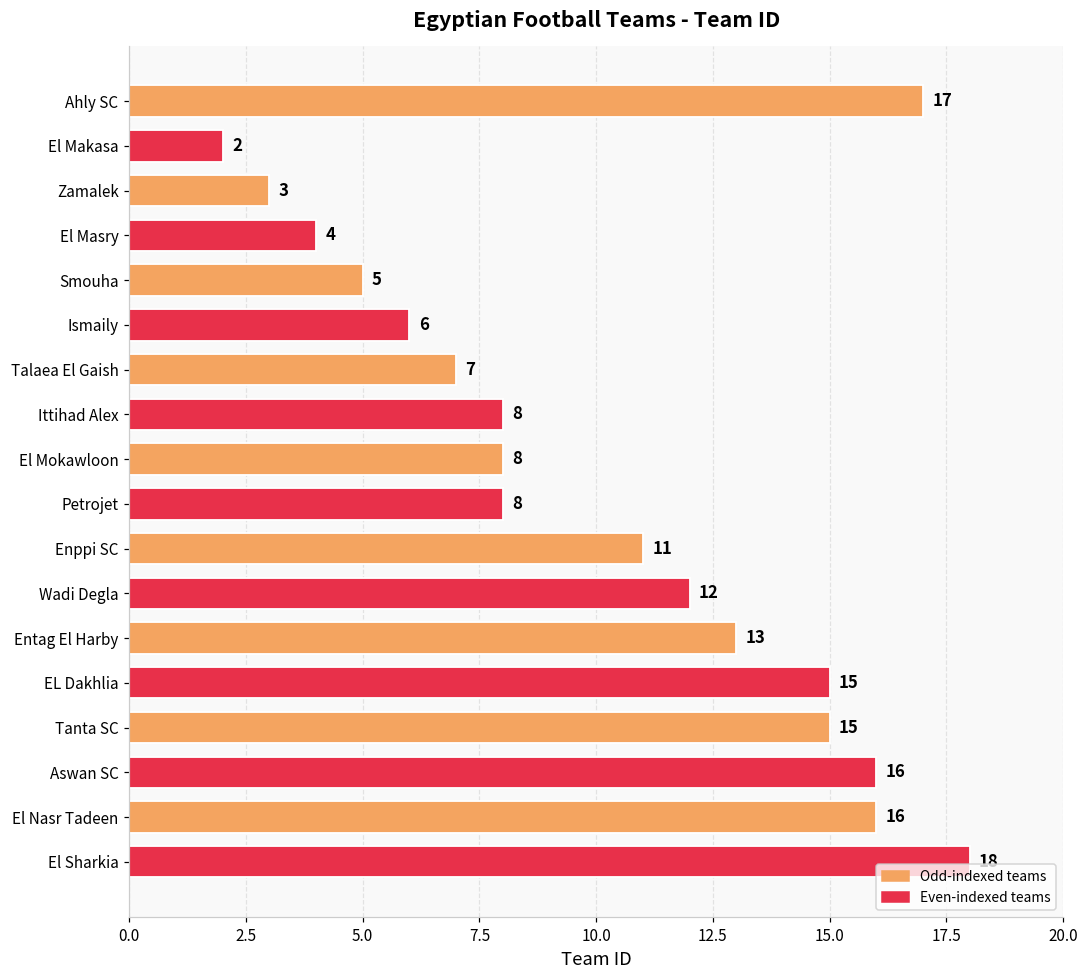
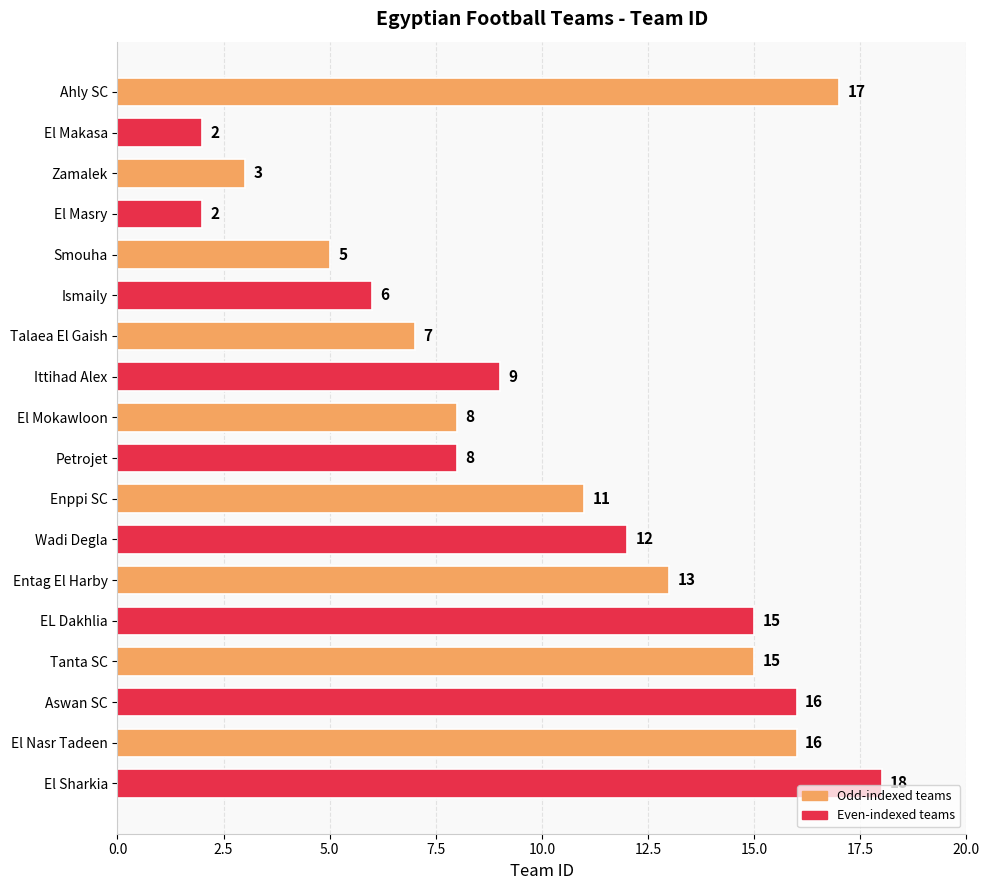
El Masry: 4 -> 2
Ittihad Alex: 8 -> 9
